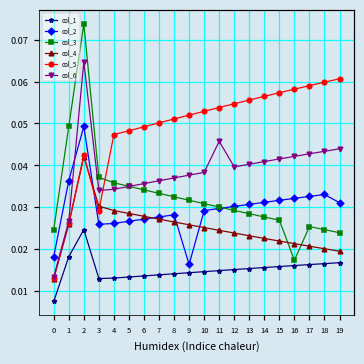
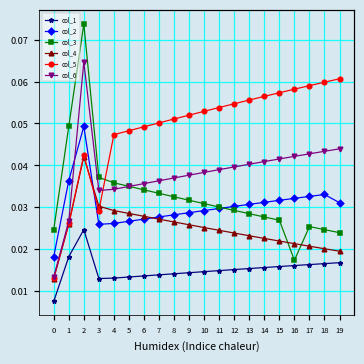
col_2, 9: 0.016 -> 0.029
col_6, 11: 0.046 -> 0.039
